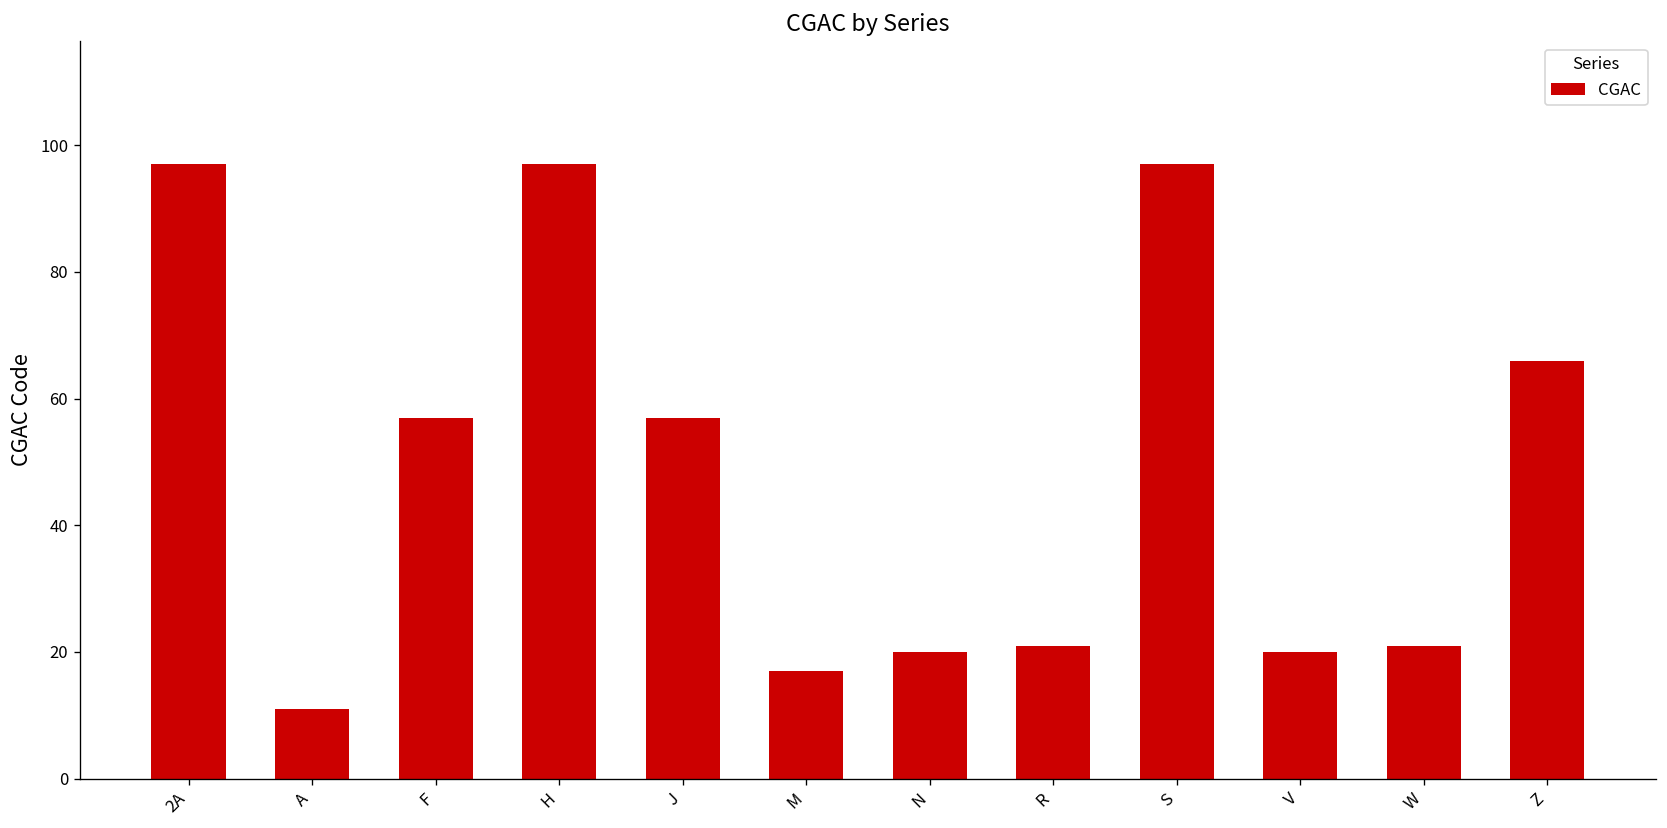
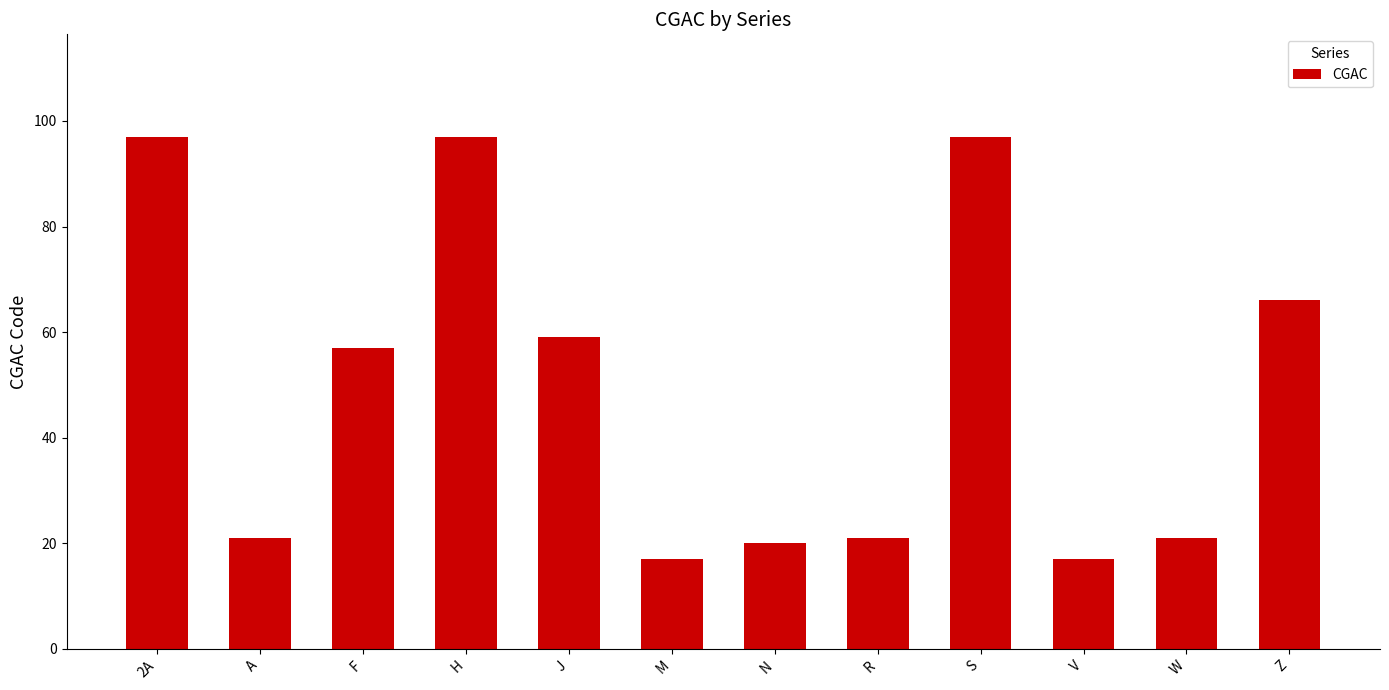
A: 11 -> 21
J: 57 -> 59
V: 20 -> 17
